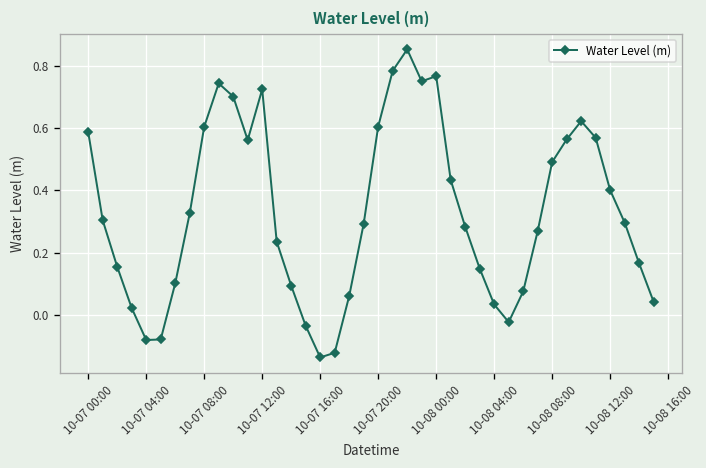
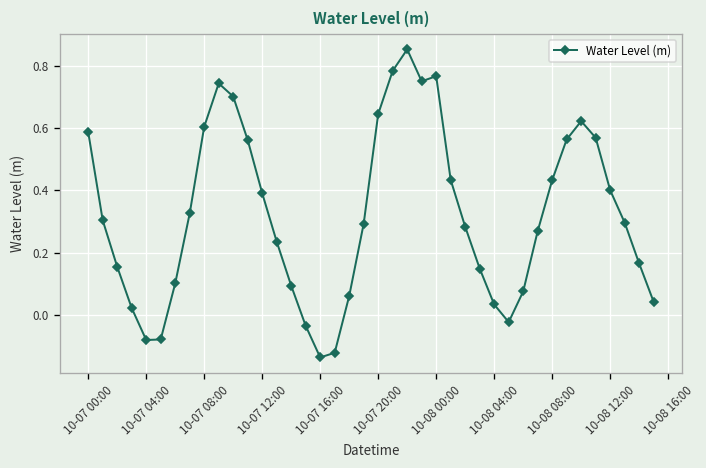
10-07 12:00: 0.73 -> 0.39
10-07 20:00: 0.61 -> 0.65
10-08 08:00: 0.49 -> 0.43
